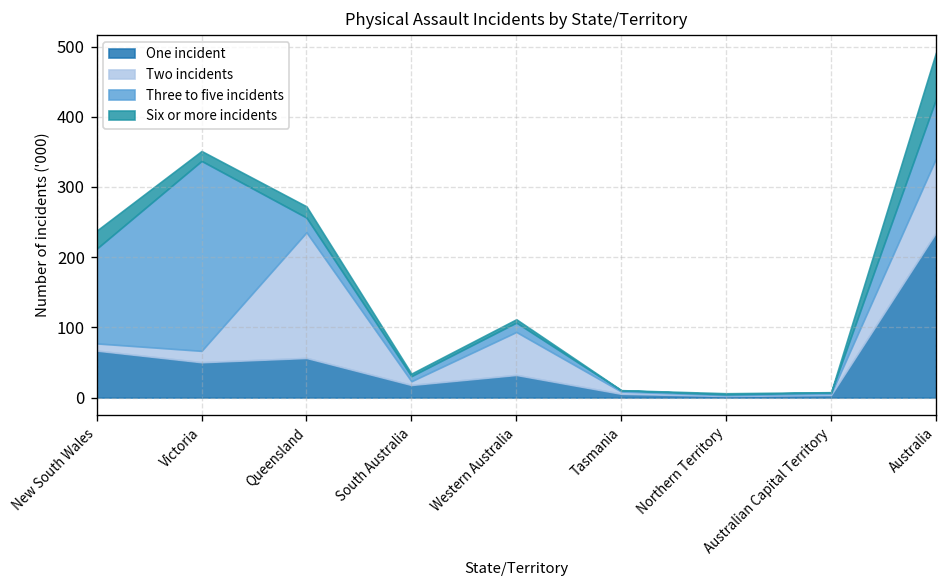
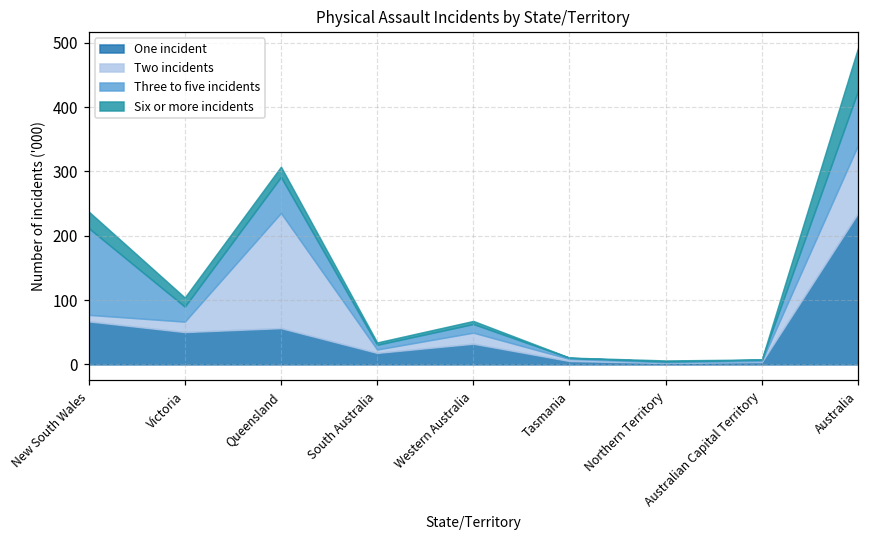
Three to five incidents, Victoria: 270 -> 20
Three to five incidents, Queensland: 20 -> 60
Two incidents, Western Australia: 60 -> 20
